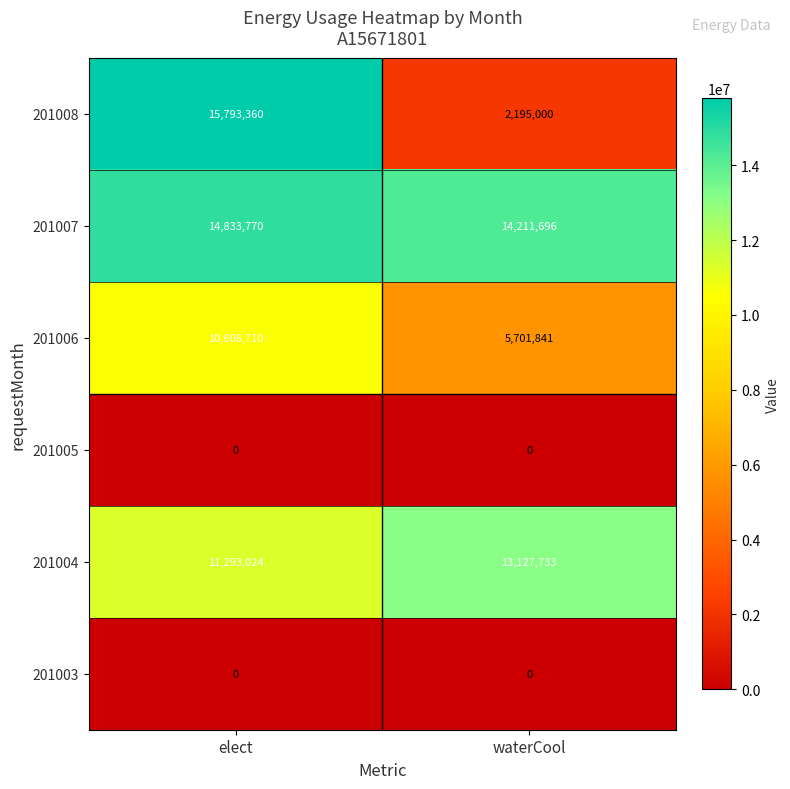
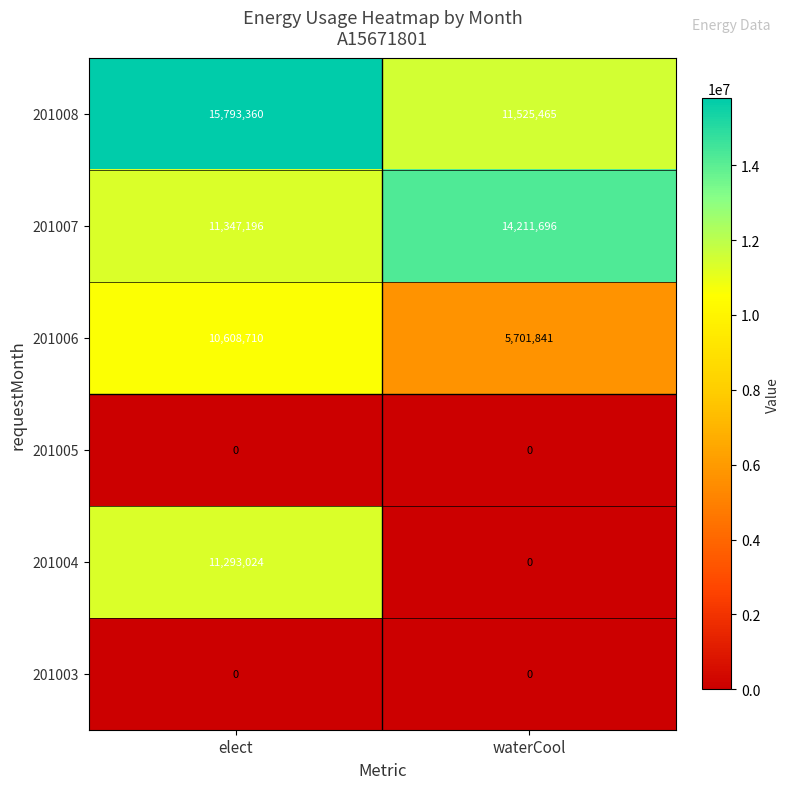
201008, waterCool: 2,195,000 -> 11,525,465
201007, elect: 14,833,770 -> 11,347,196
201004, waterCool: 13,127,733 -> 0
